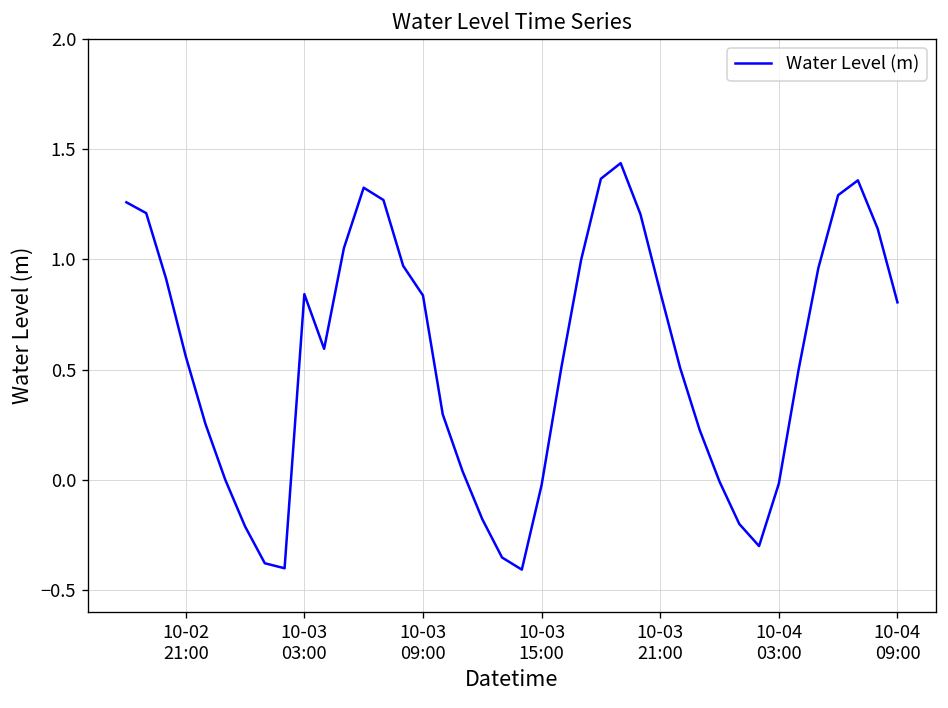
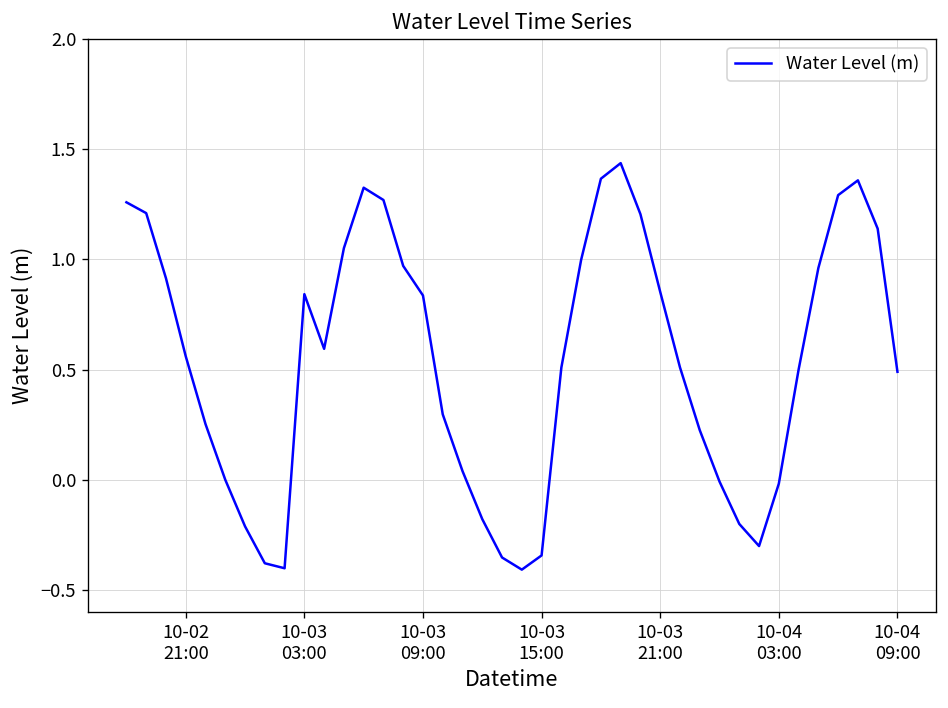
10-03 15:00: -0.02 -> -0.34
10-04 09:00: 0.80 -> 0.49
